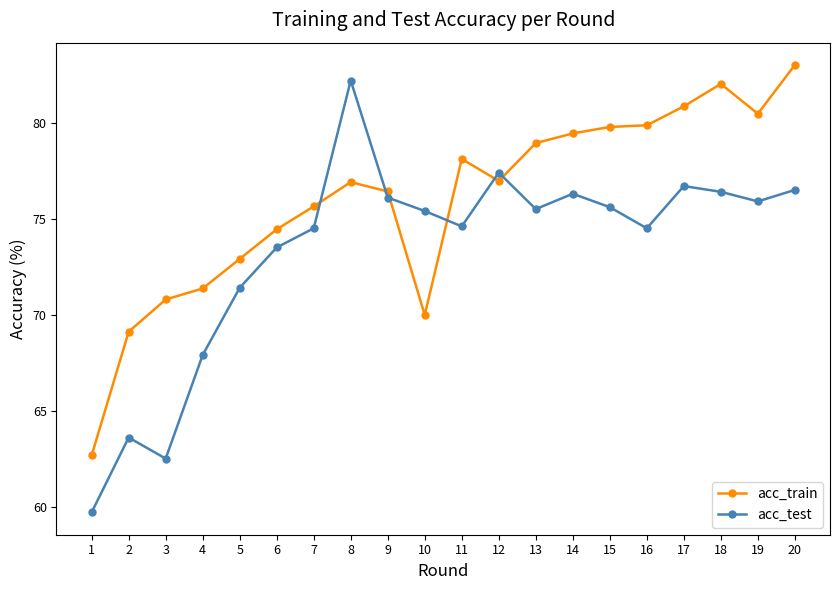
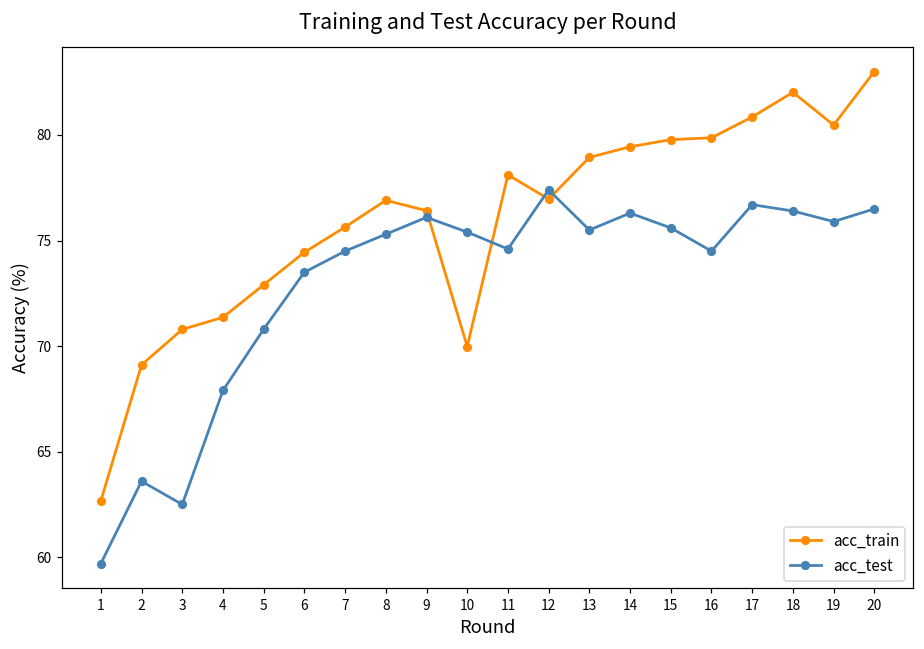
acc_test, 5: 71.4 -> 70.8
acc_test, 8: 82.2 -> 75.3
